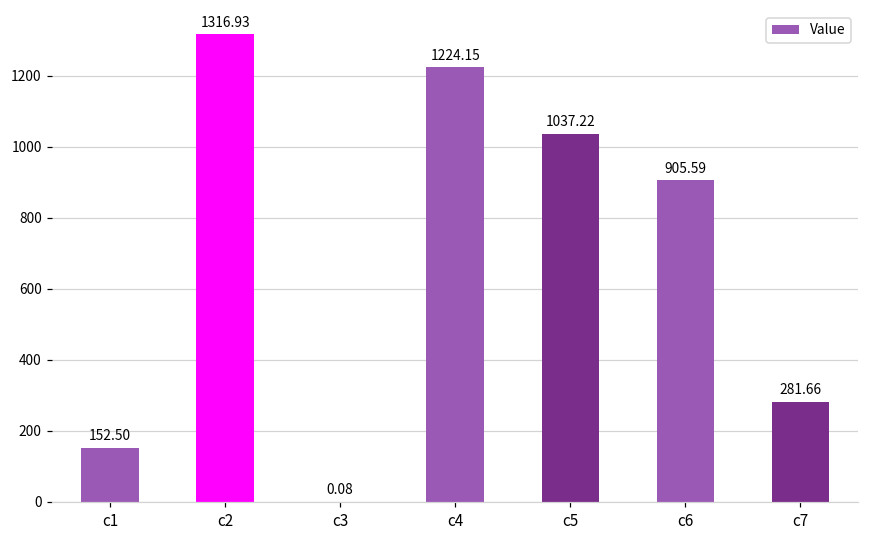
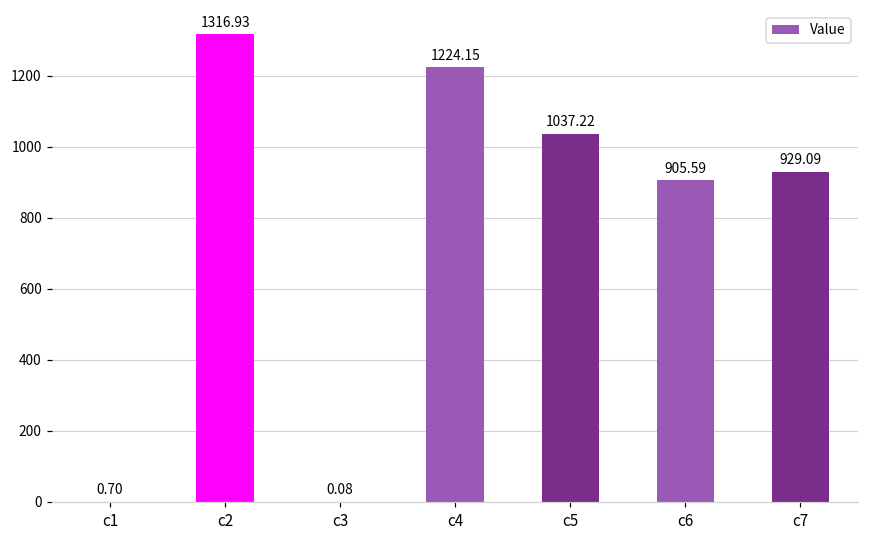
c1: 152.50 -> 0.70
c7: 281.66 -> 929.09
